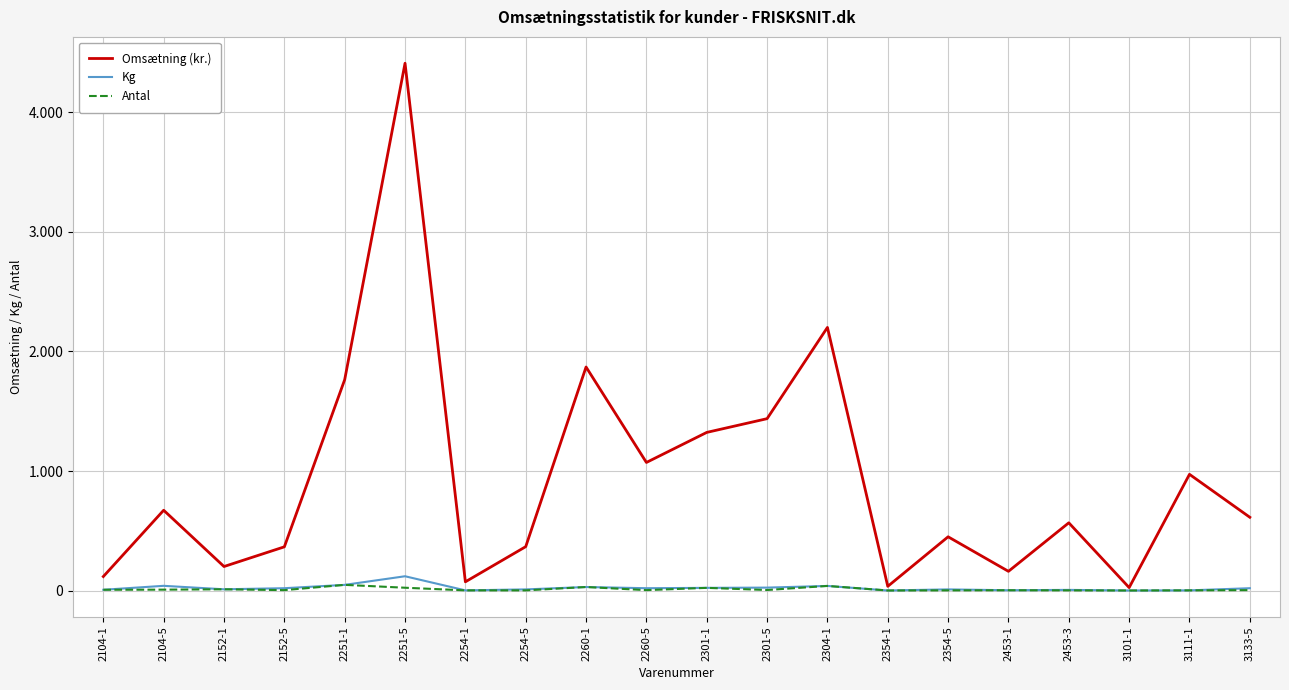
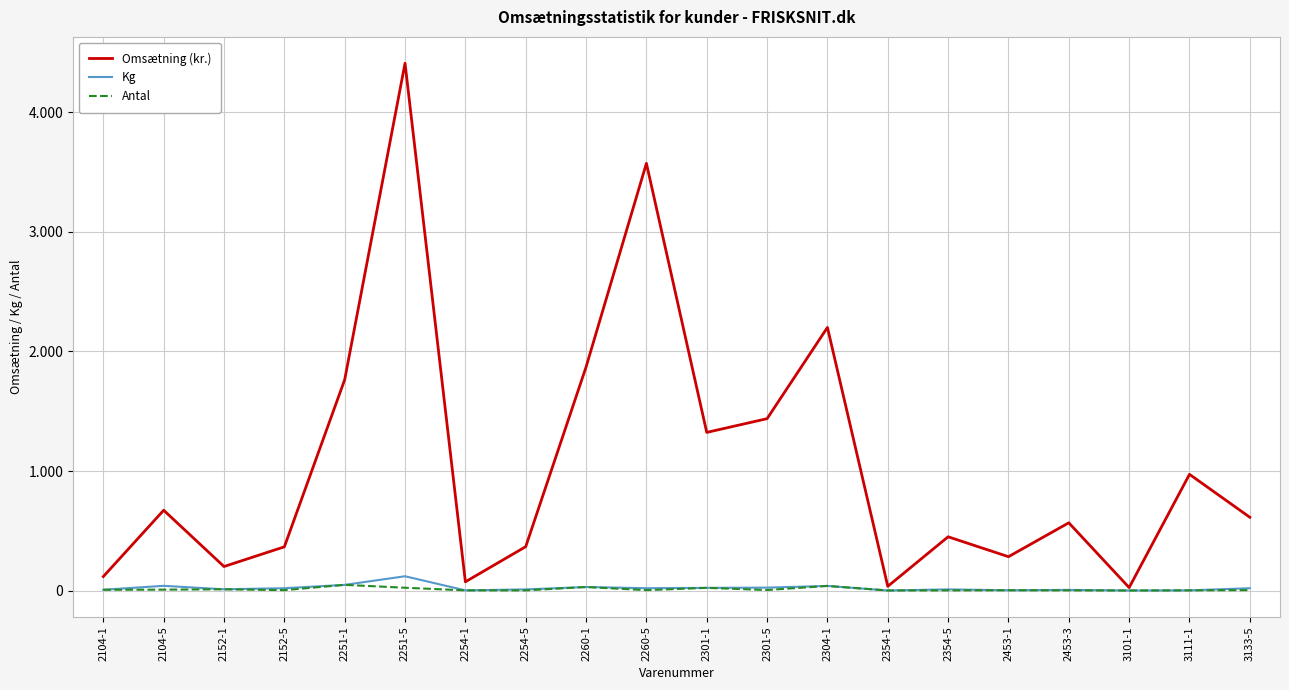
Omsætning (kr.), 2260-5: 1.07 -> 3.57
Omsætning (kr.), 2453-1: 0.16 -> 0.28
